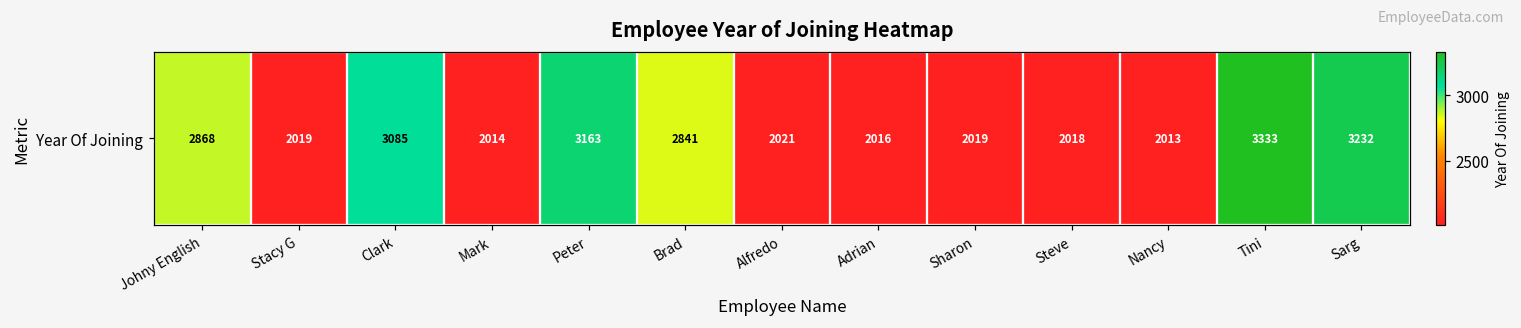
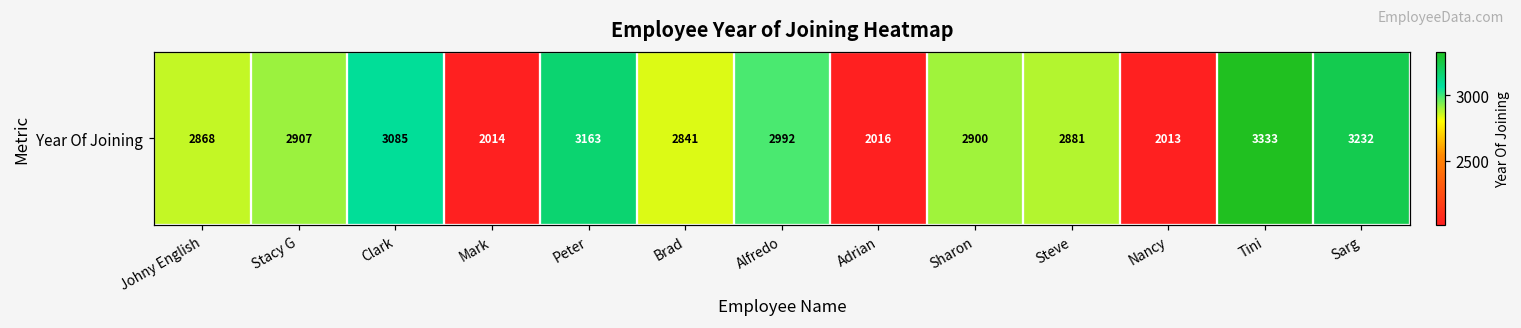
Year Of Joining, Stacy G: 2019 -> 2907
Year Of Joining, Alfredo: 2021 -> 2992
Year Of Joining, Sharon: 2019 -> 2900
Year Of Joining, Steve: 2018 -> 2881
